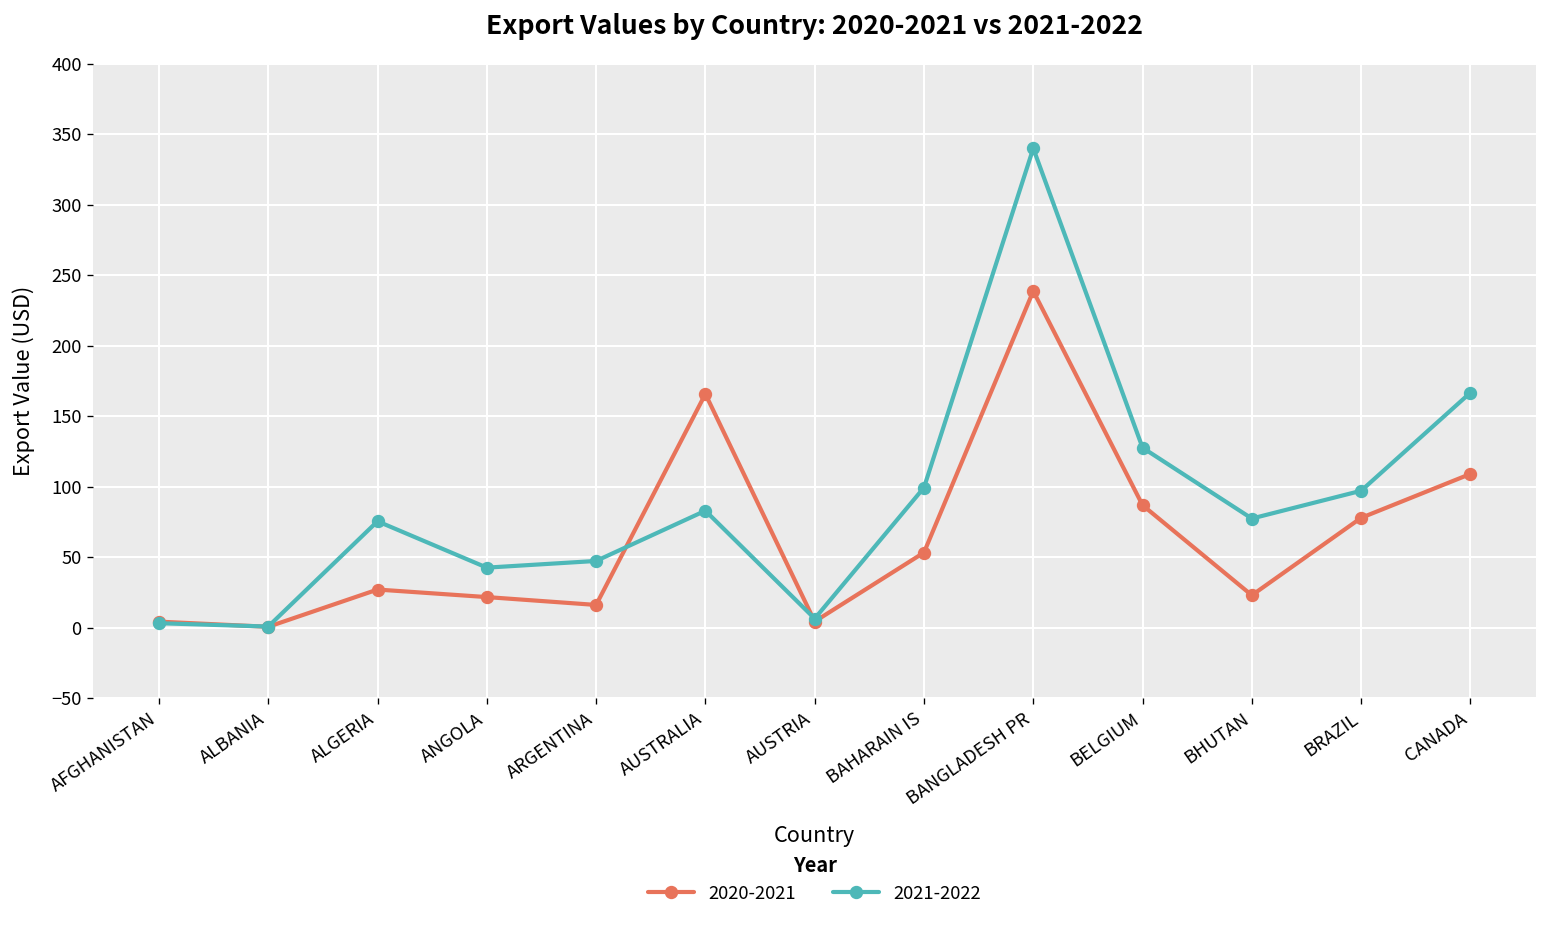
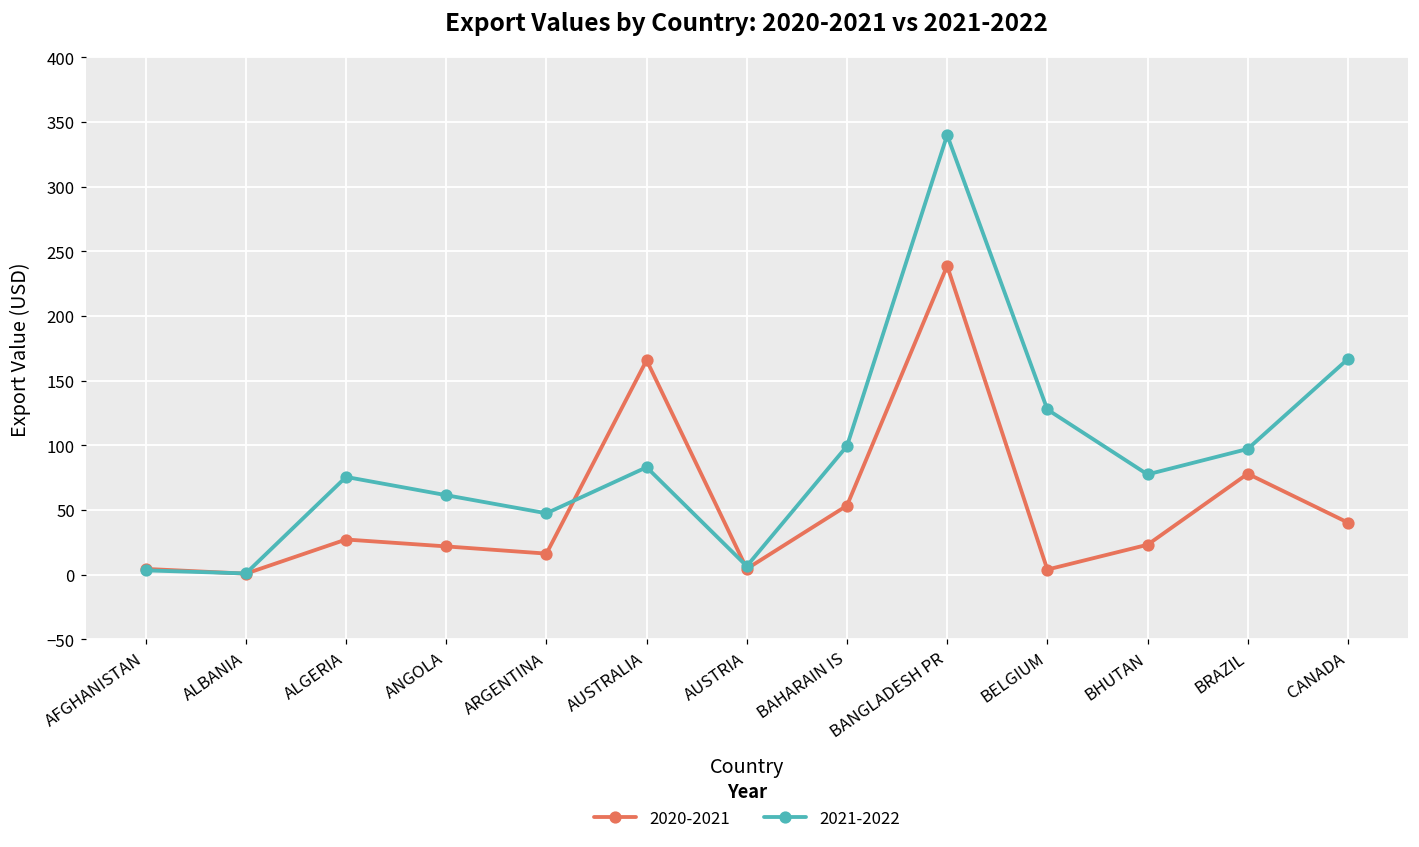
2021-2022, ANGOLA: 43 -> 61
2020-2021, BELGIUM: 87 -> 4
2020-2021, CANADA: 109 -> 40
